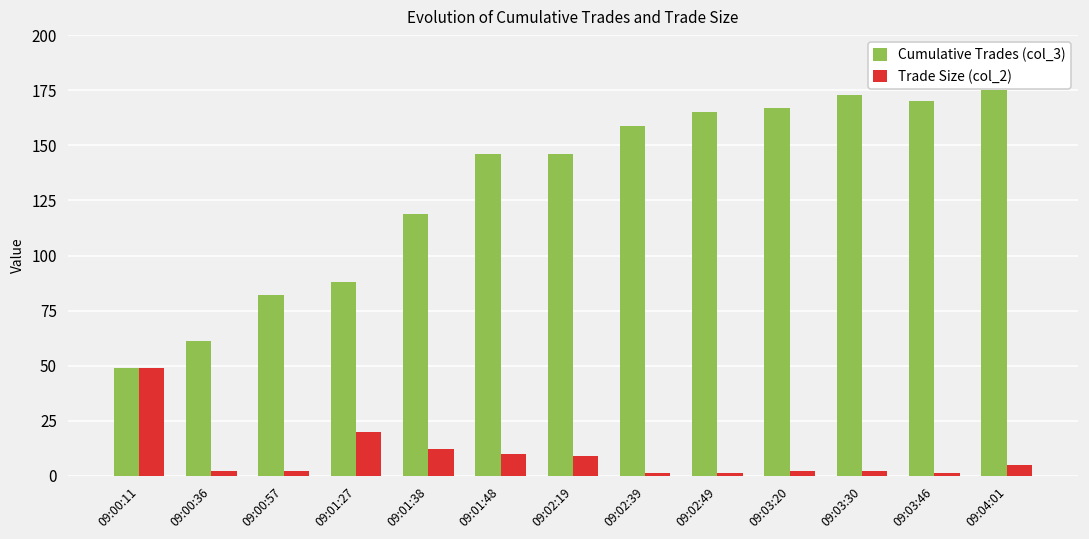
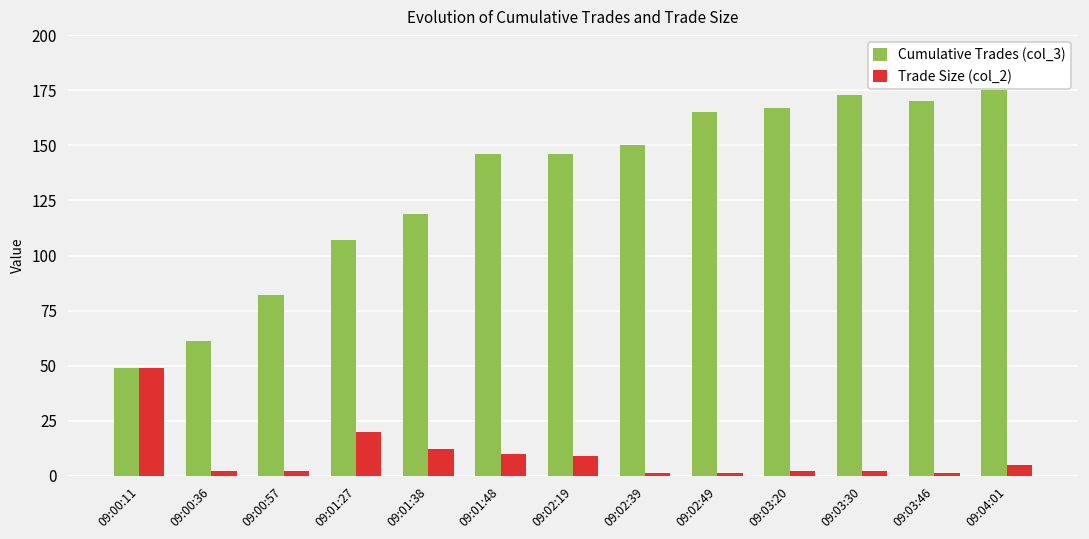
Cumulative Trades (col_3), 09:01:27: 88 -> 107
Cumulative Trades (col_3), 09:02:39: 159 -> 150
